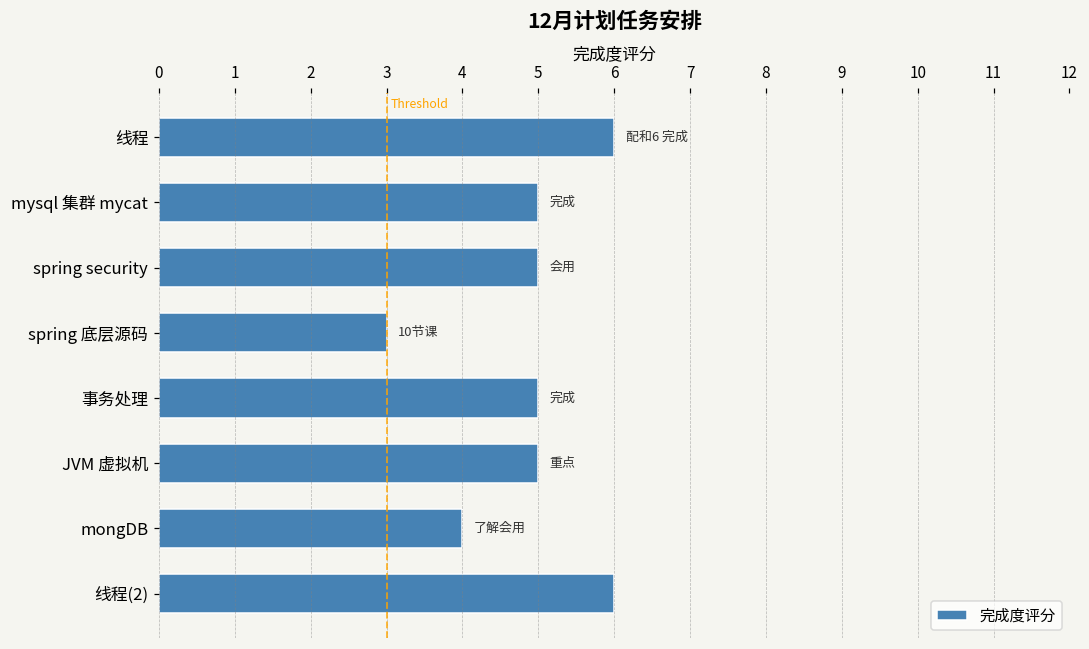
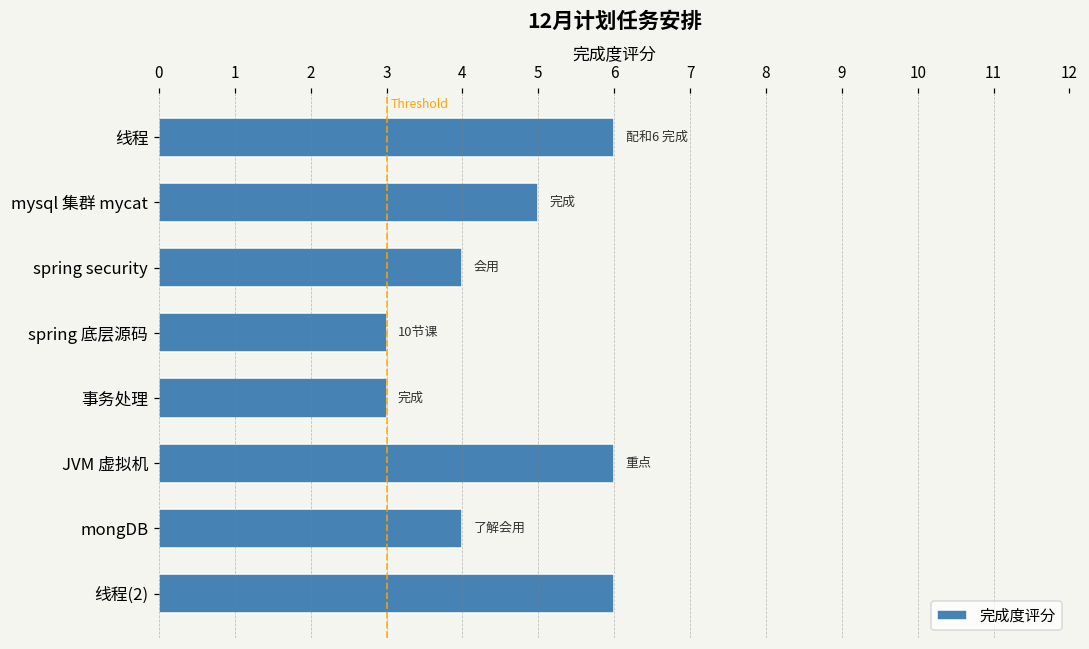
spring security: 5 -> 4
事务处理: 5 -> 3
JVM 虚拟机: 5 -> 6
